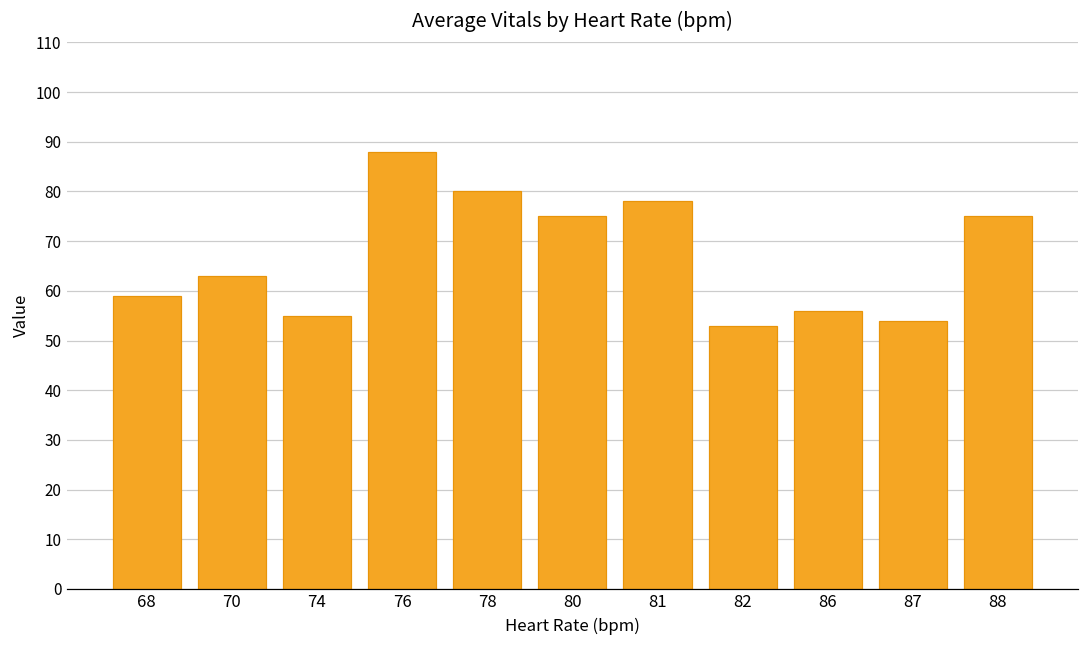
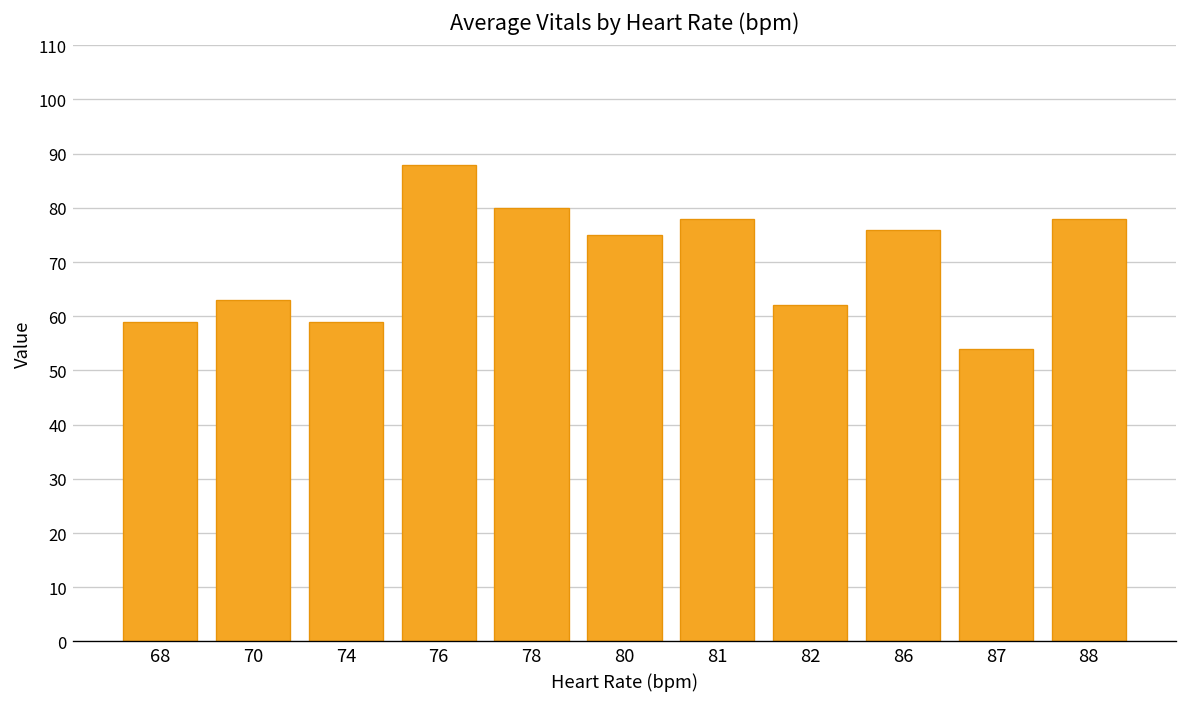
74: 55 -> 59
82: 53 -> 62
86: 56 -> 76
88: 75 -> 78
